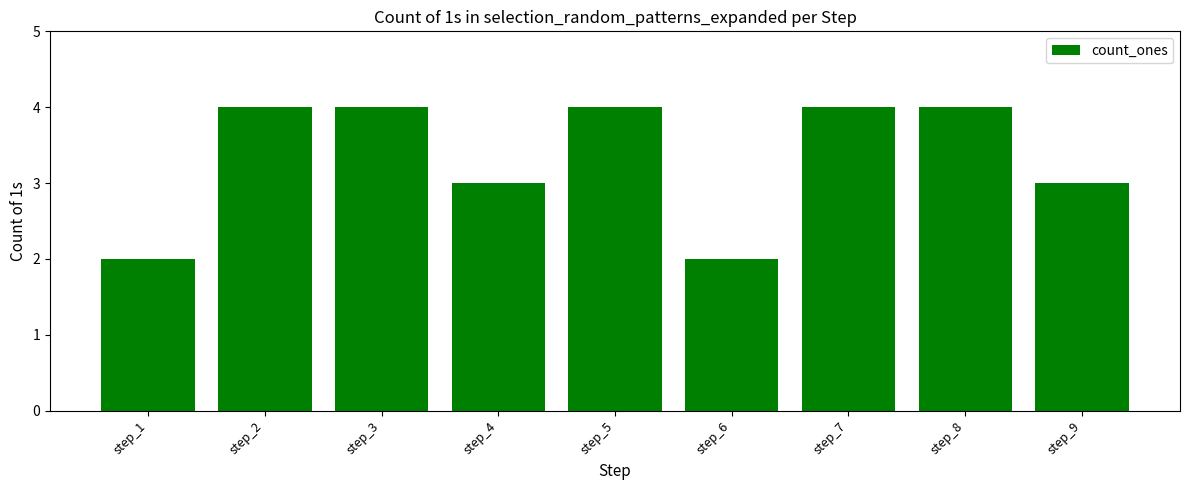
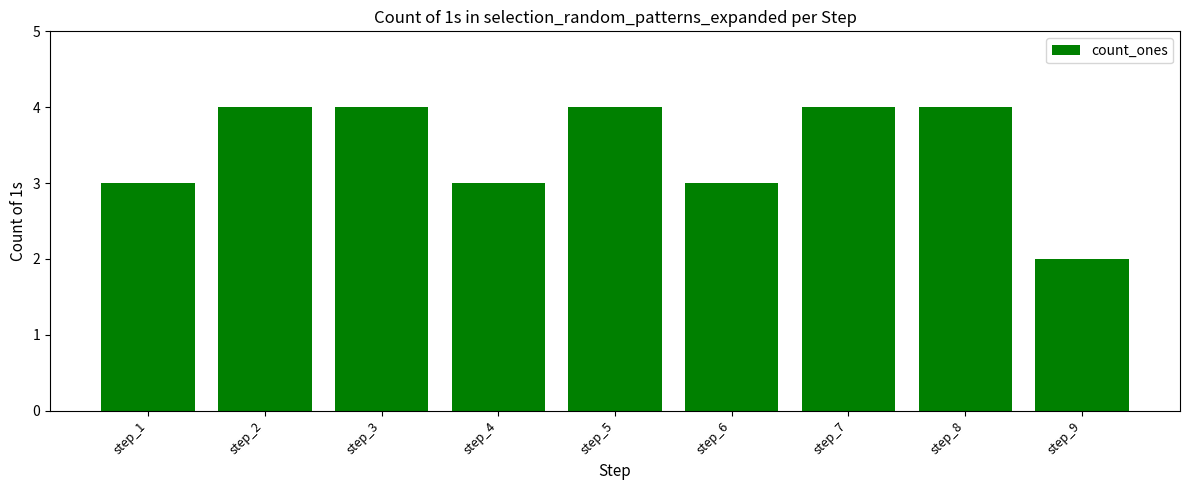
step_1: 2 -> 3
step_6: 2 -> 3
step_9: 3 -> 2
